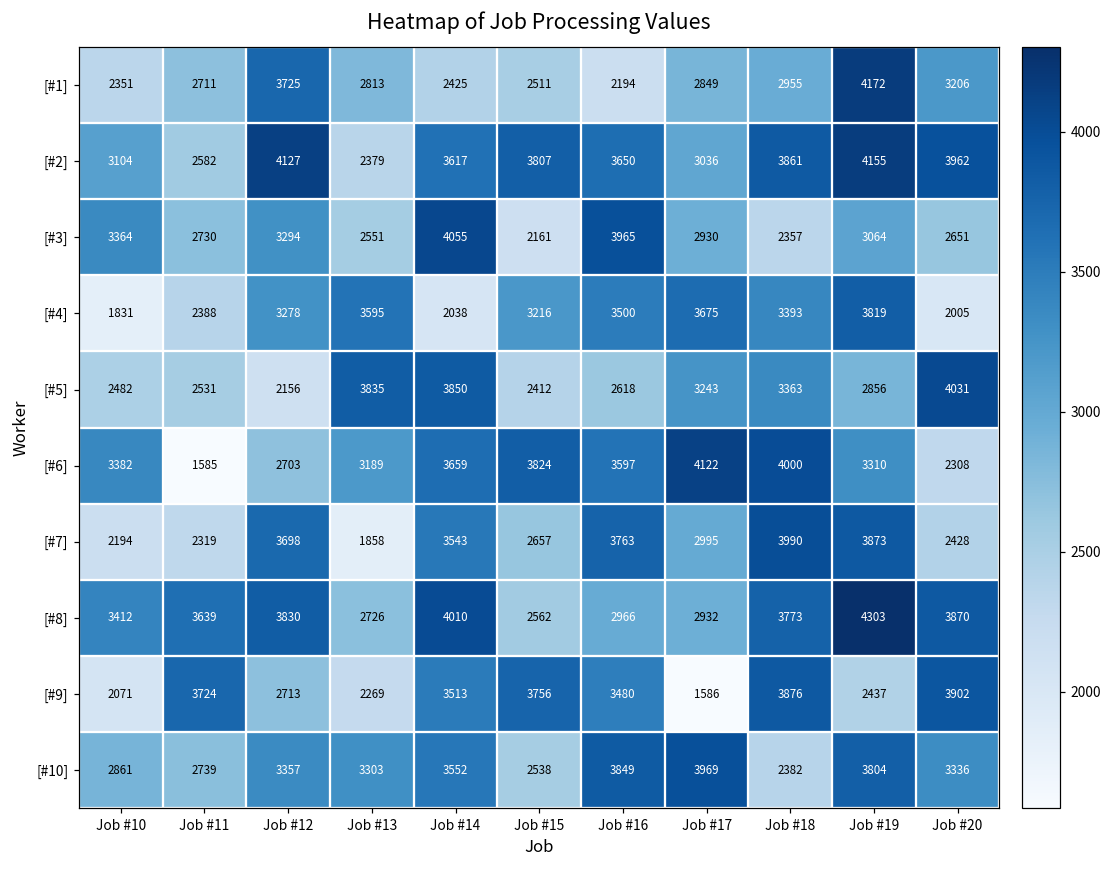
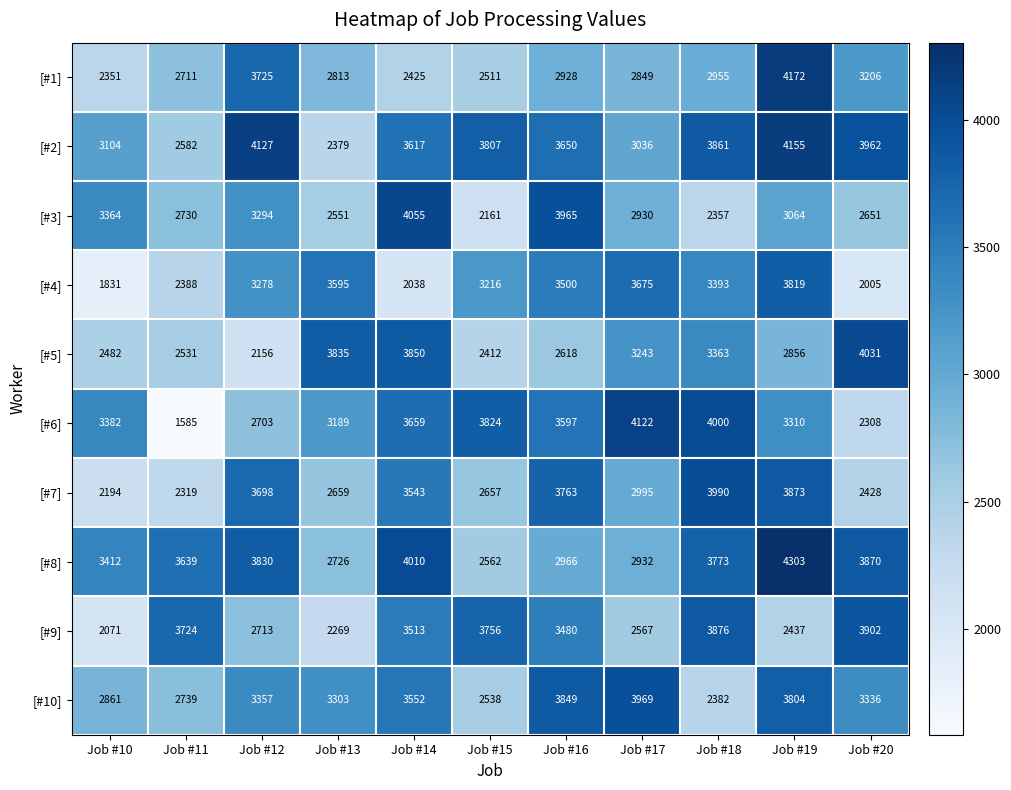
[#1], Job #16: 2194 -> 2928
[#7], Job #13: 1858 -> 2659
[#9], Job #17: 1586 -> 2567
